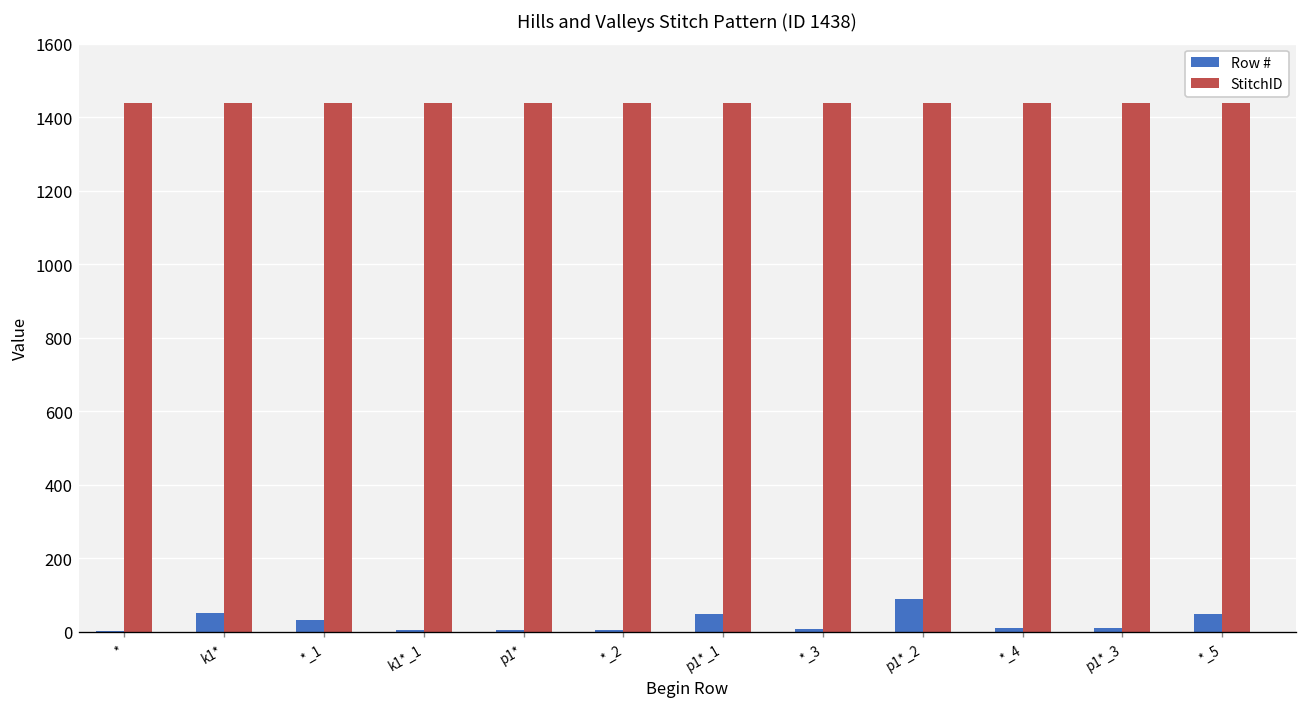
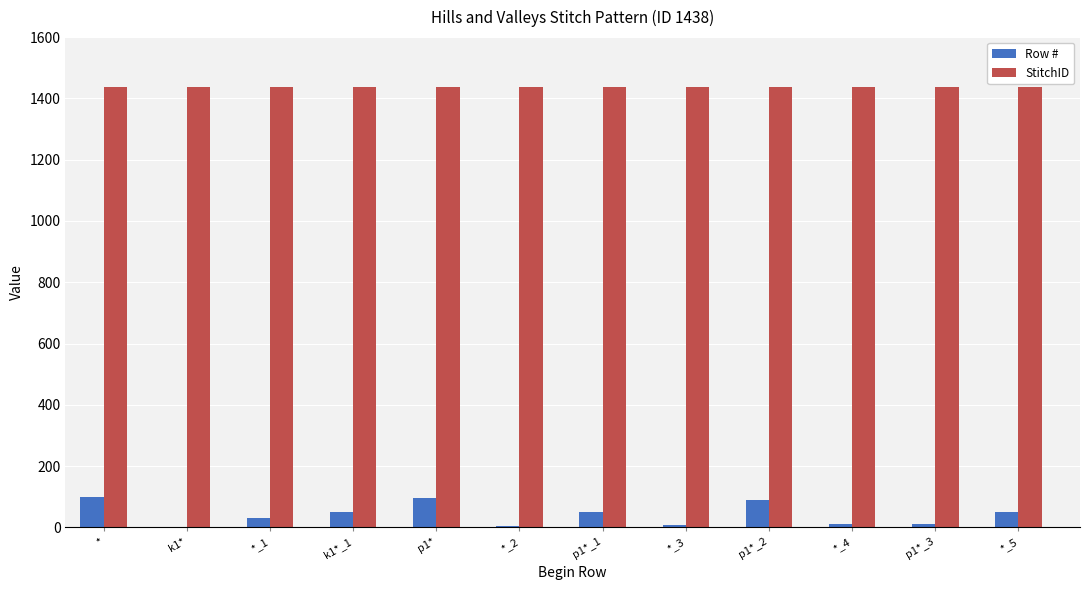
Row #, *: 0 -> 100
Row #, k1*: 50 -> 0
Row #, k1*_1: 0 -> 50
Row #, p1*: 10 -> 100
